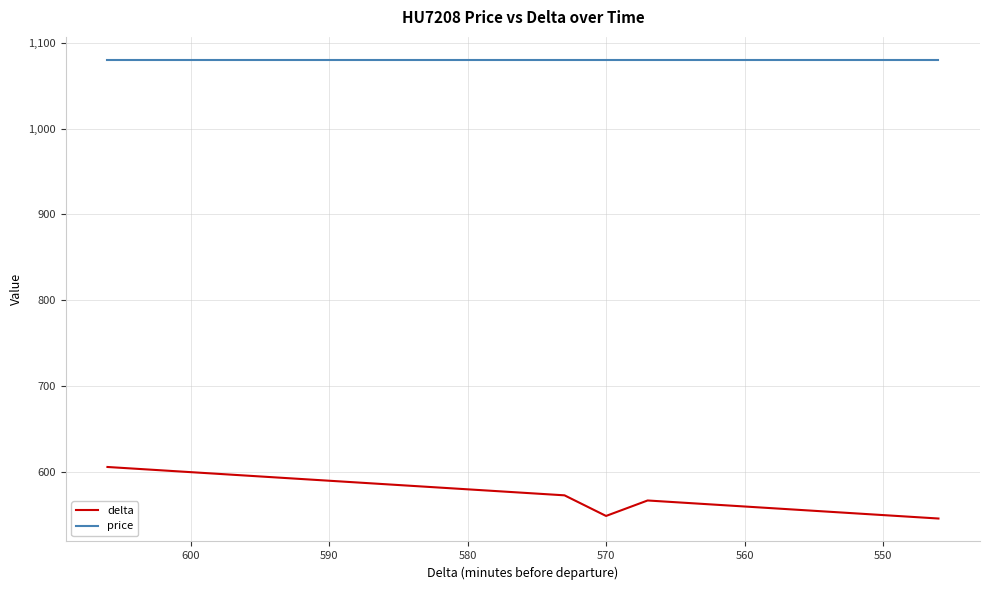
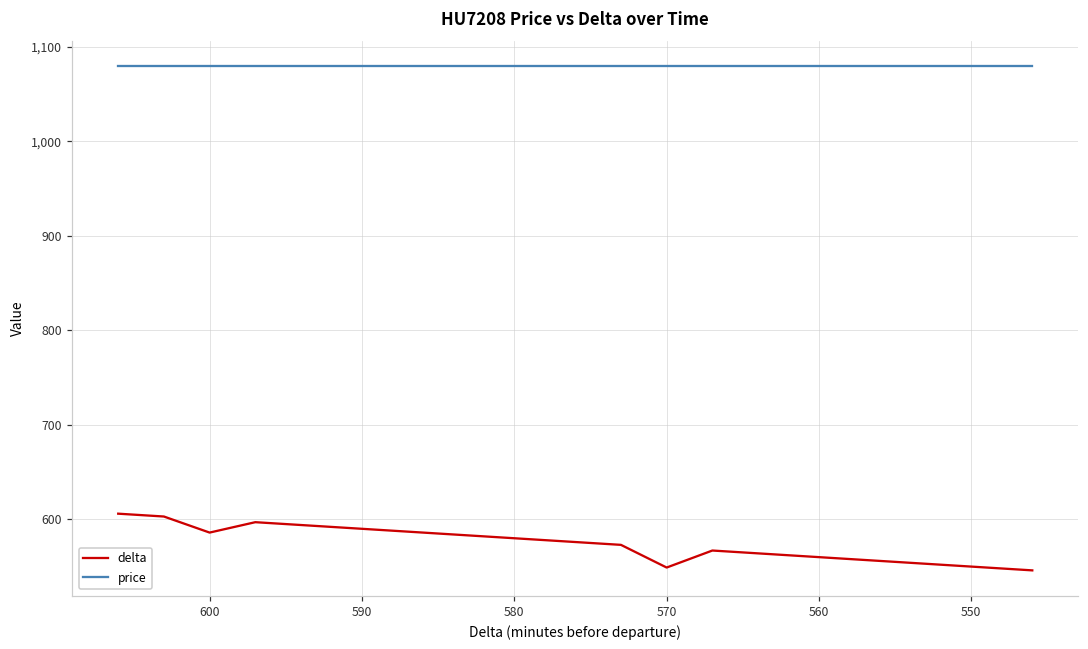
delta, 600: 600 -> 590
